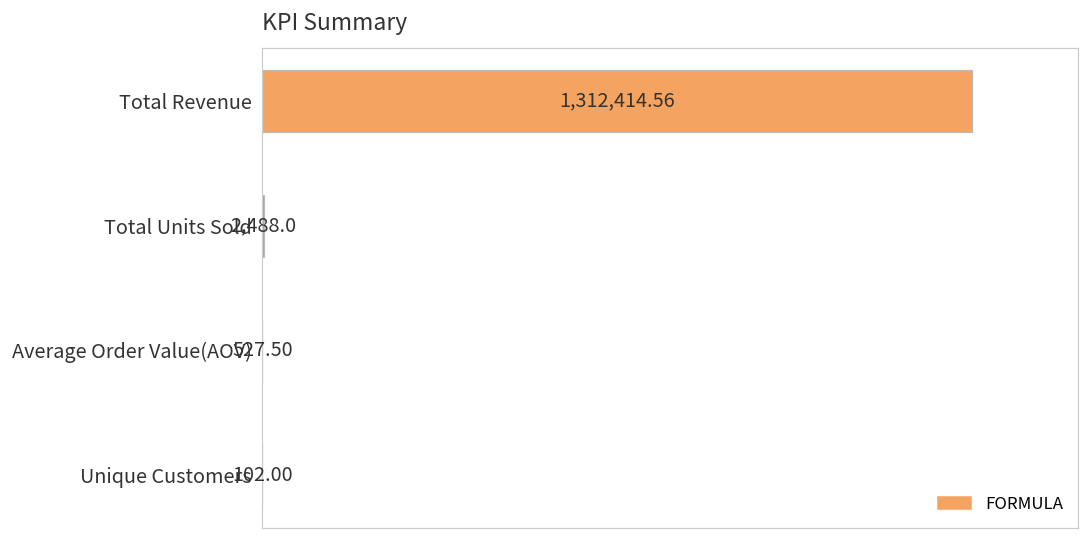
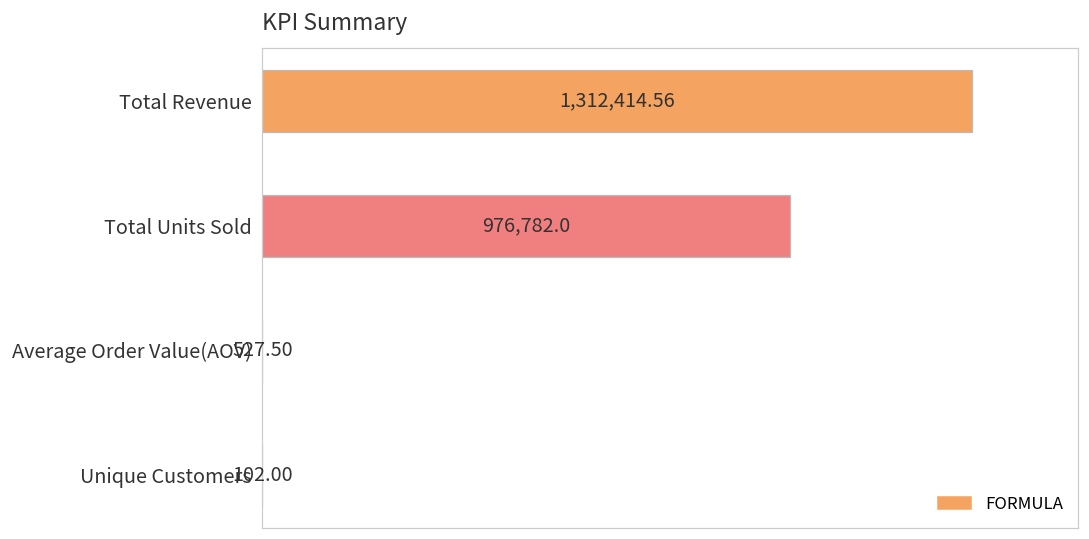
Total Units Sold: 2,488.0 -> 976,782.0
